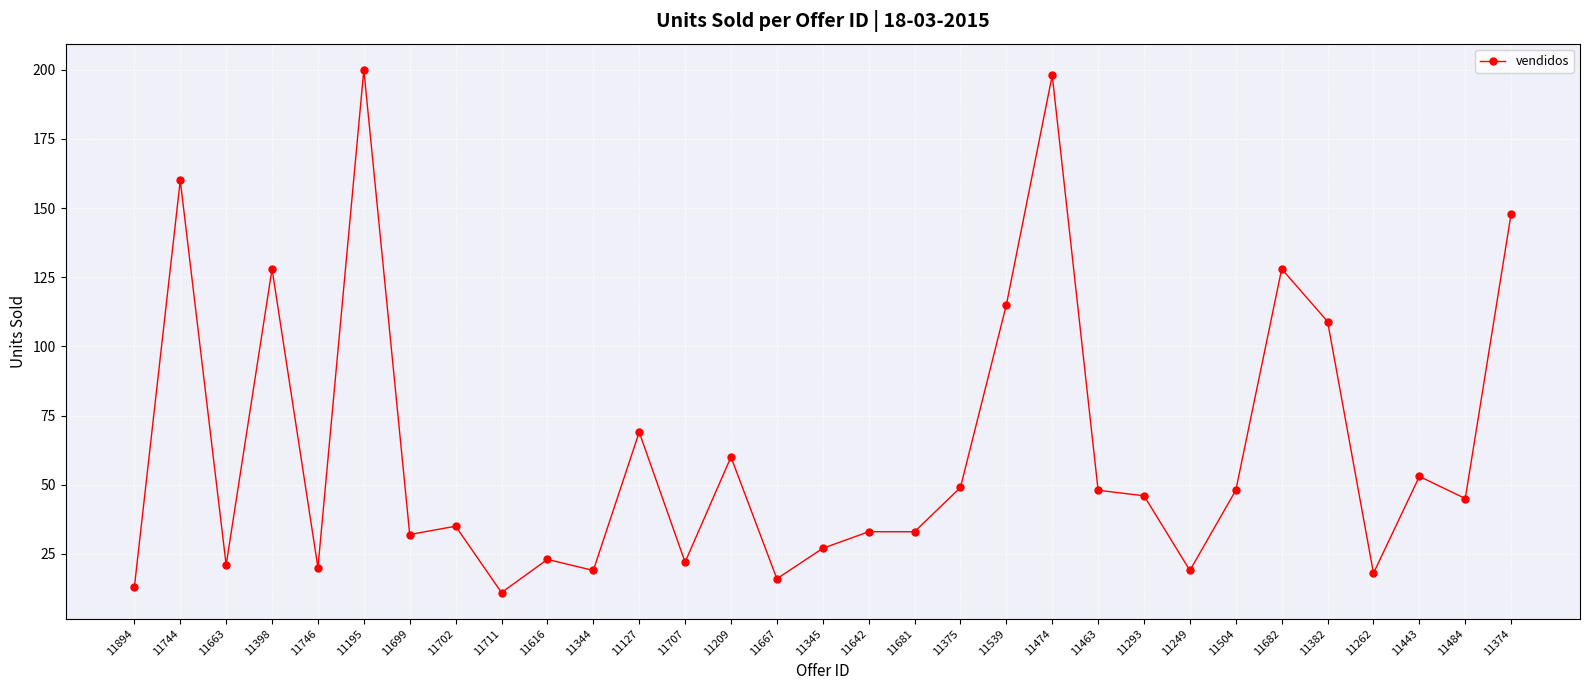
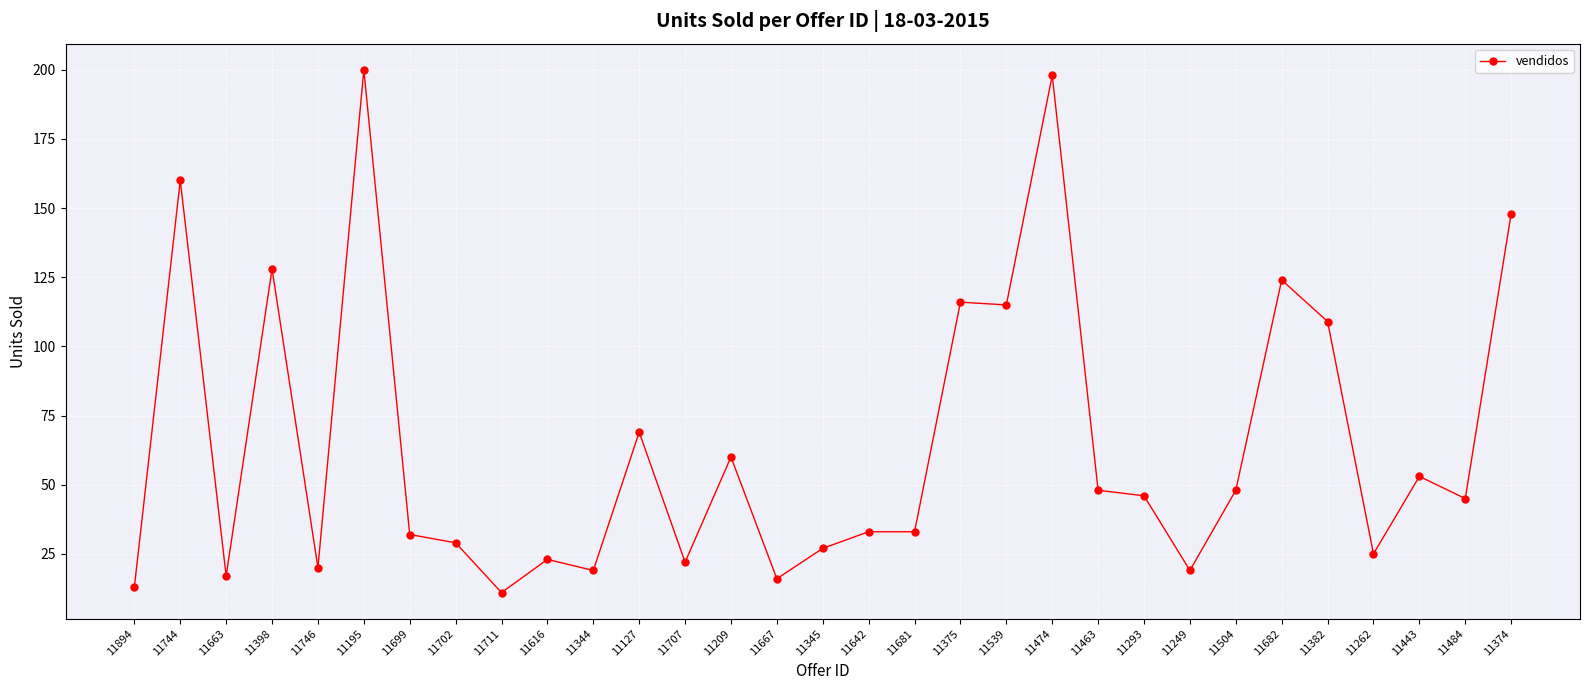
11663: 21 -> 17
11702: 35 -> 29
11375: 49 -> 116
11682: 128 -> 124
11262: 18 -> 25
